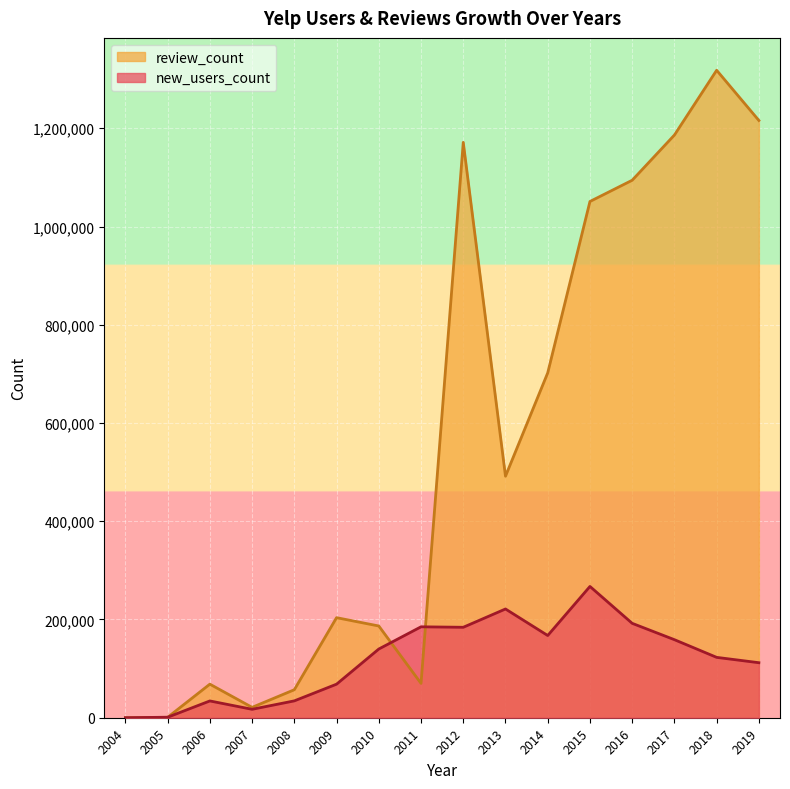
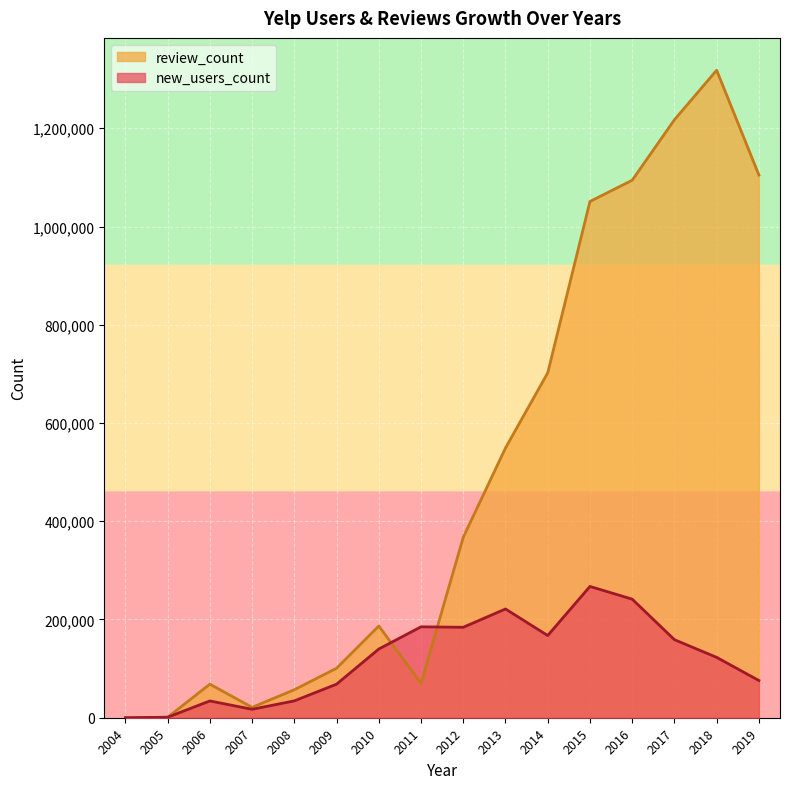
review_count, 2009: 200,000 -> 100,000
review_count, 2012: 1,170,000 -> 370,000
review_count, 2013: 490,000 -> 550,000
new_users_count, 2016: 190,000 -> 240,000
review_count, 2017: 1,190,000 -> 1,220,000
review_count, 2019: 1,220,000 -> 1,100,000
new_users_count, 2019: 110,000 -> 80,000
